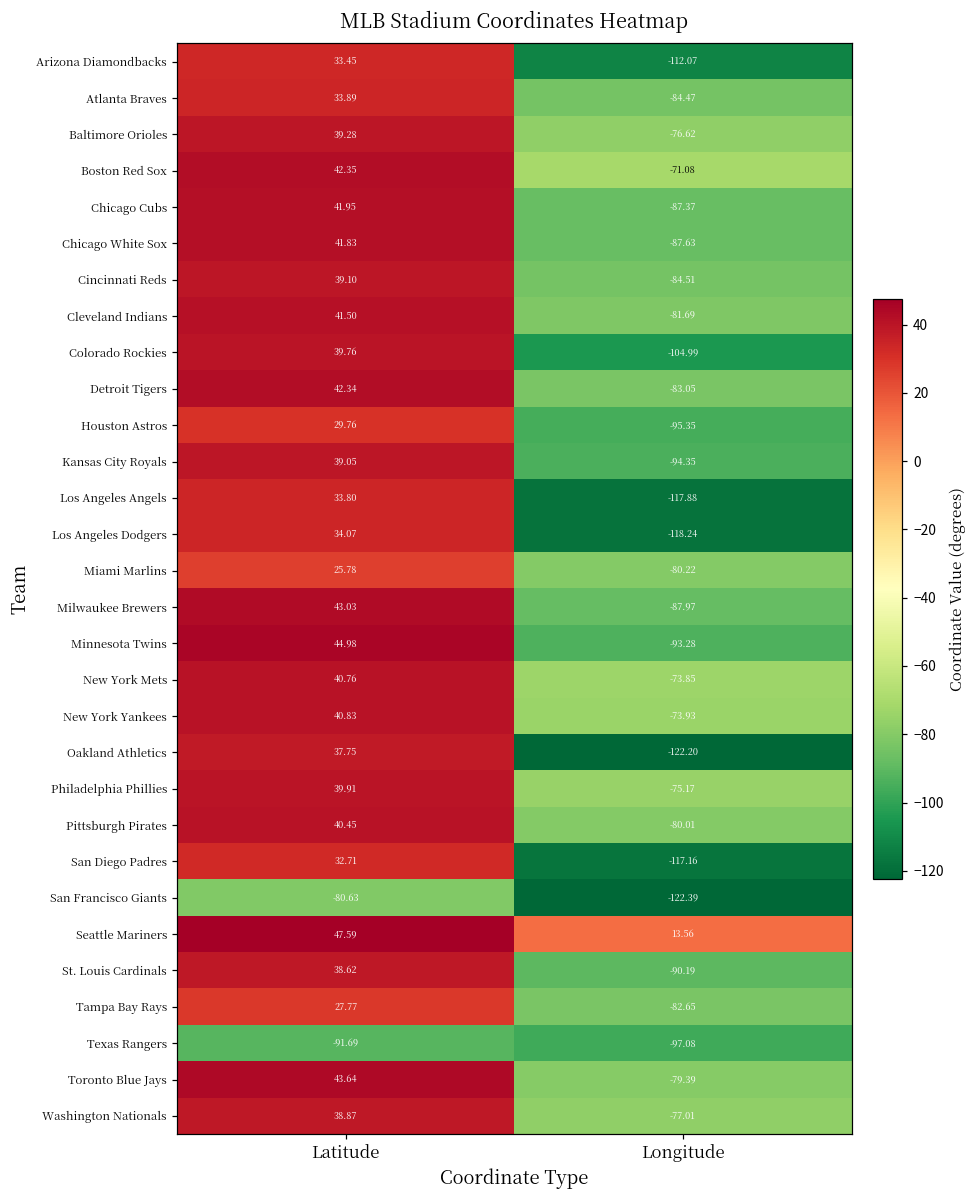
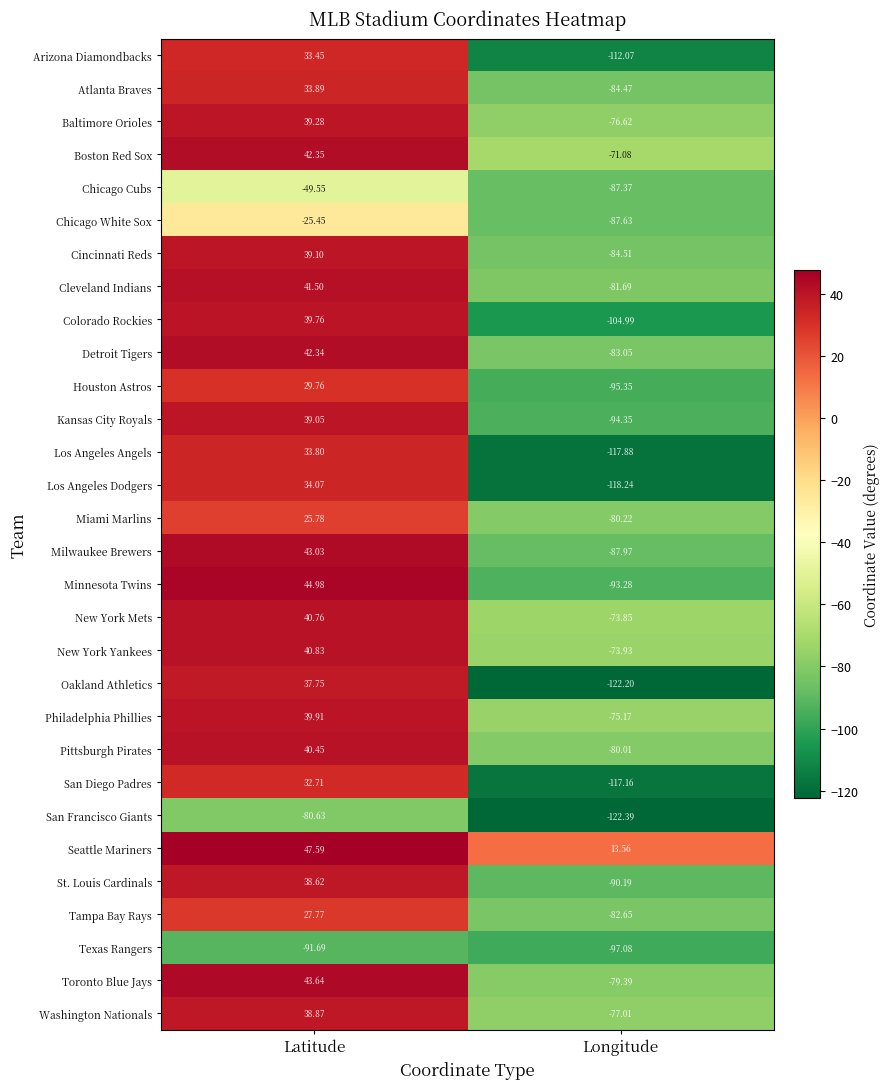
Chicago Cubs, Latitude: 41.95 -> -49.55
Chicago White Sox, Latitude: 41.83 -> -25.45
